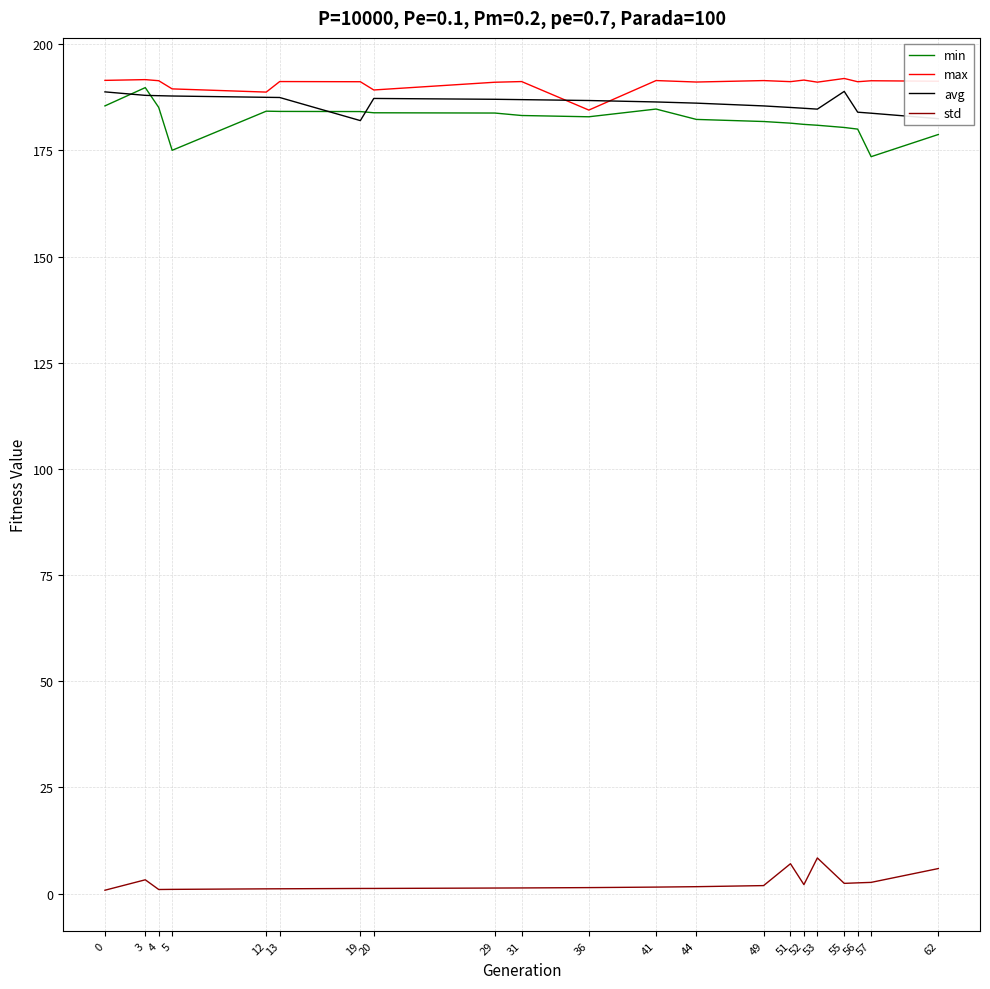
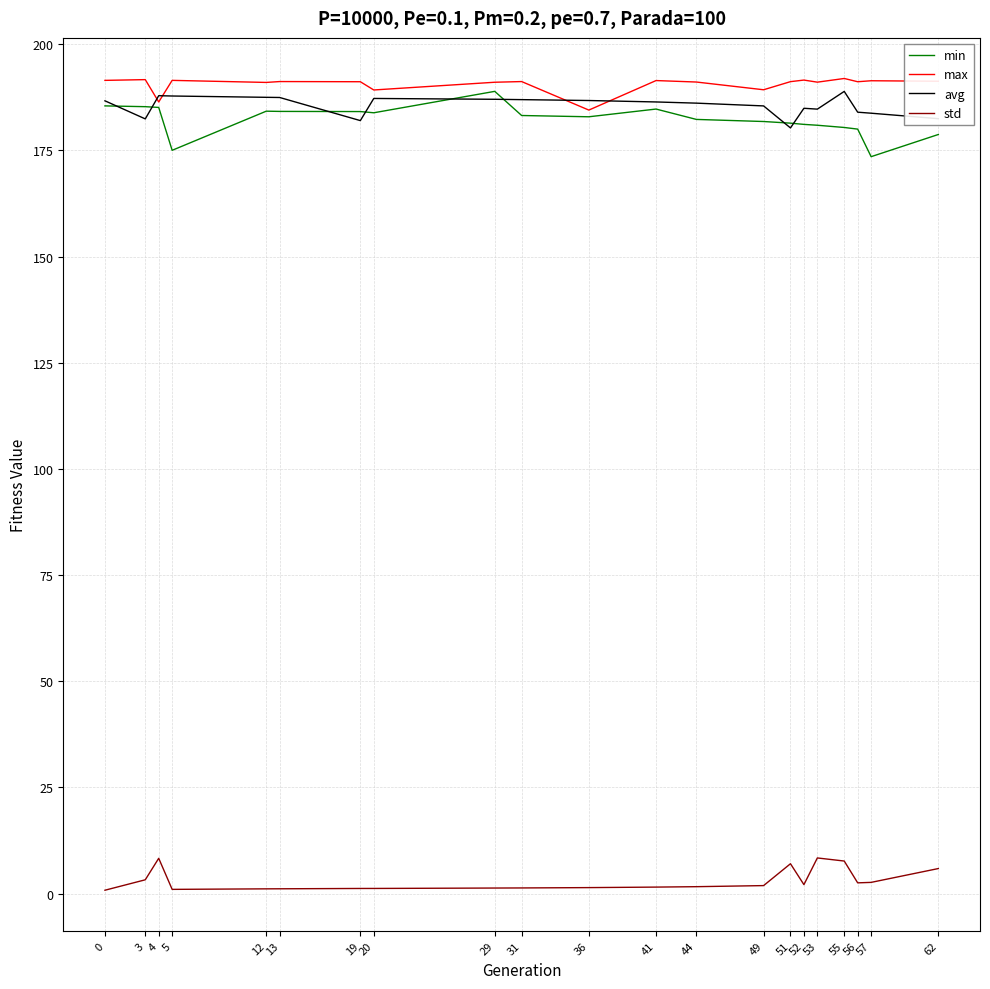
avg, 0: 189 -> 187
min, 3: 190 -> 185
avg, 3: 188 -> 182
max, 4: 191 -> 186
std, 4: 1 -> 8
max, 5: 189 -> 192
max, 12: 189 -> 191
min, 29: 184 -> 189
max, 49: 191 -> 189
avg, 51: 185 -> 180
std, 55: 2 -> 8
